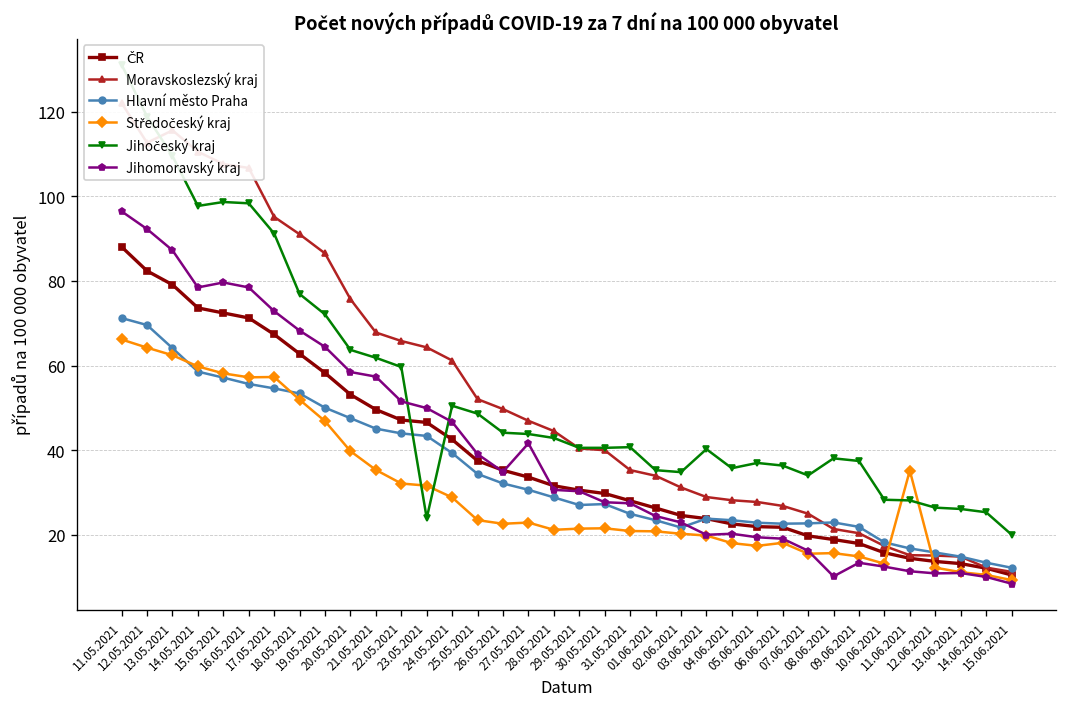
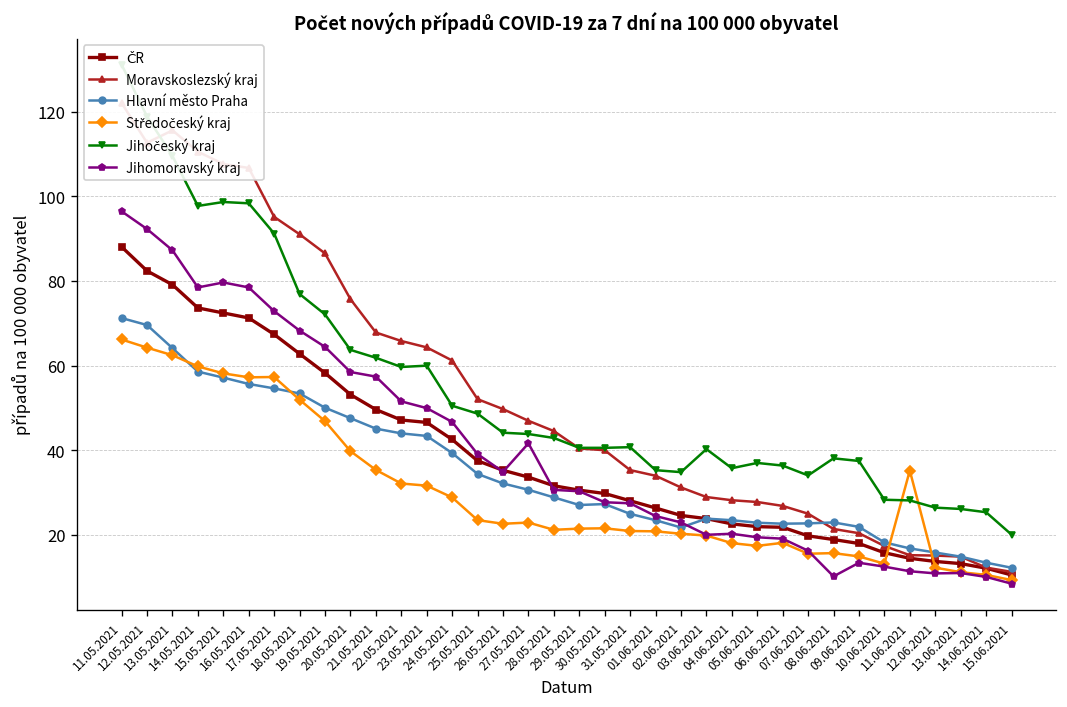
Jihočeský kraj, 23.05.2021: 24 -> 60
